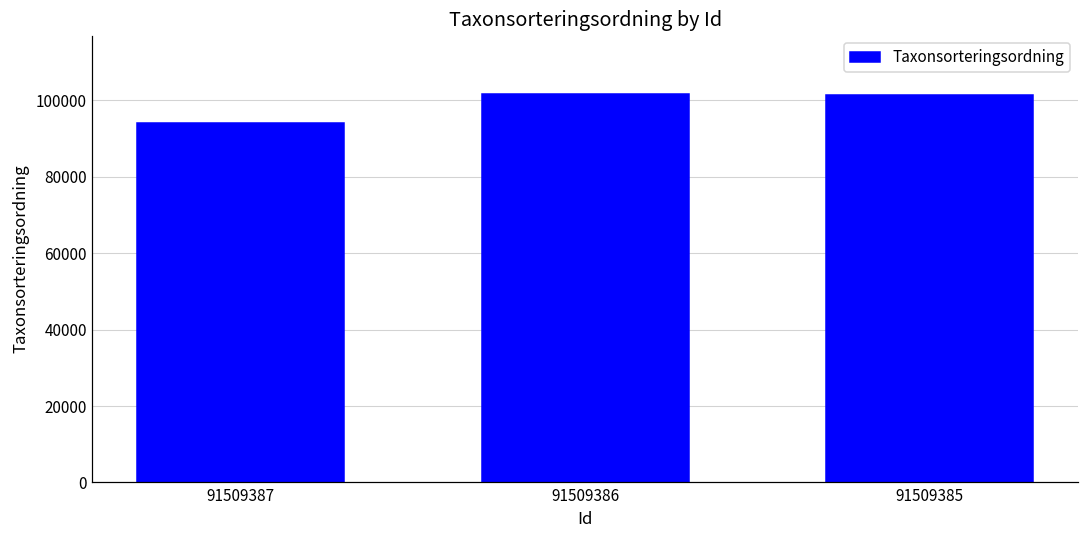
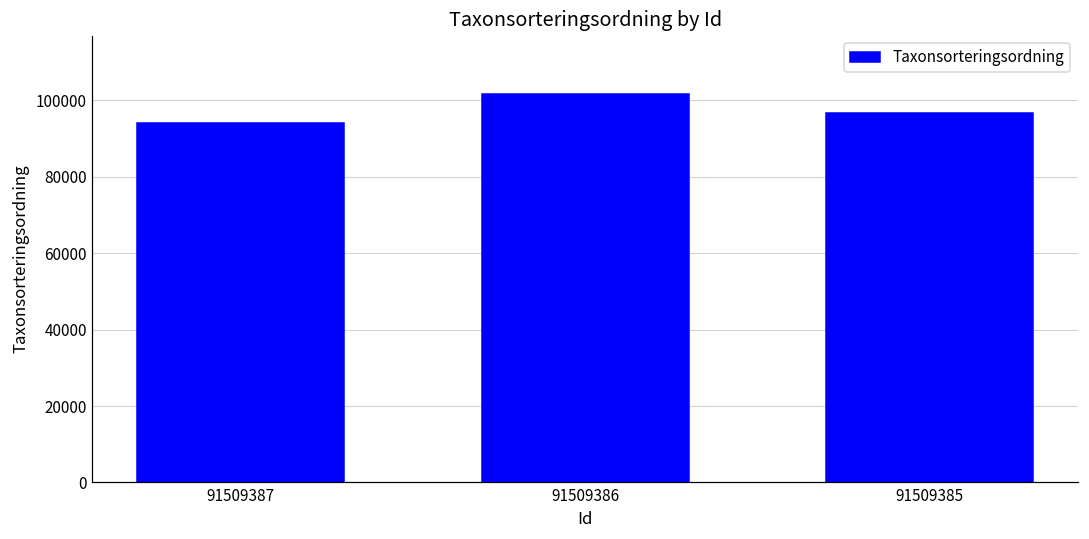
91509385: 101000 -> 97000
